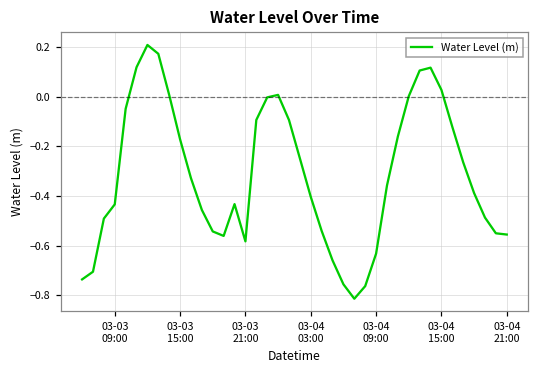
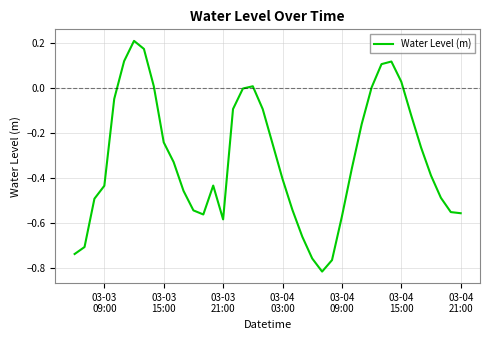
03-03 15:00: -0.17 -> -0.24
03-04 09:00: -0.63 -> -0.57
